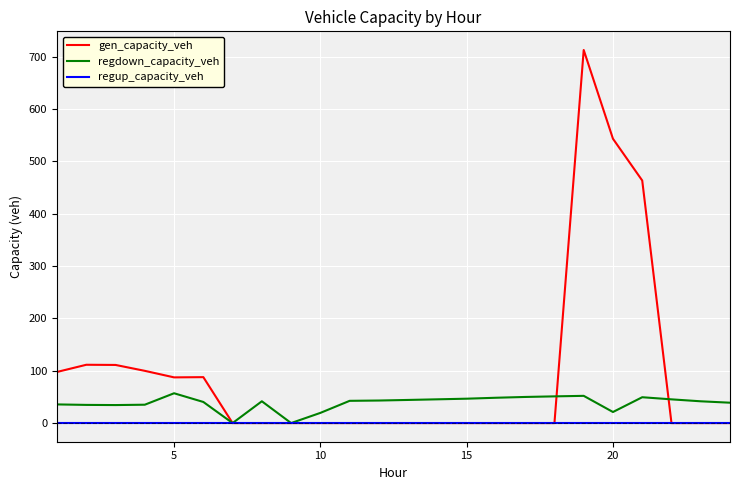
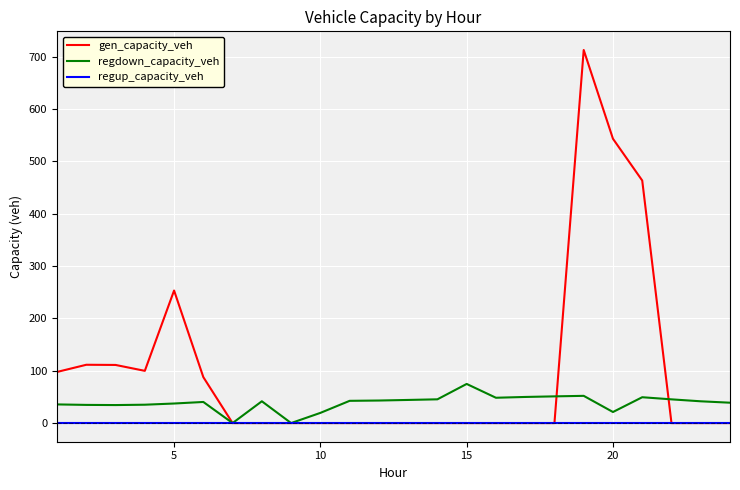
gen_capacity_veh, 5: 90 -> 250
regdown_capacity_veh, 5: 60 -> 40
regdown_capacity_veh, 15: 50 -> 70
